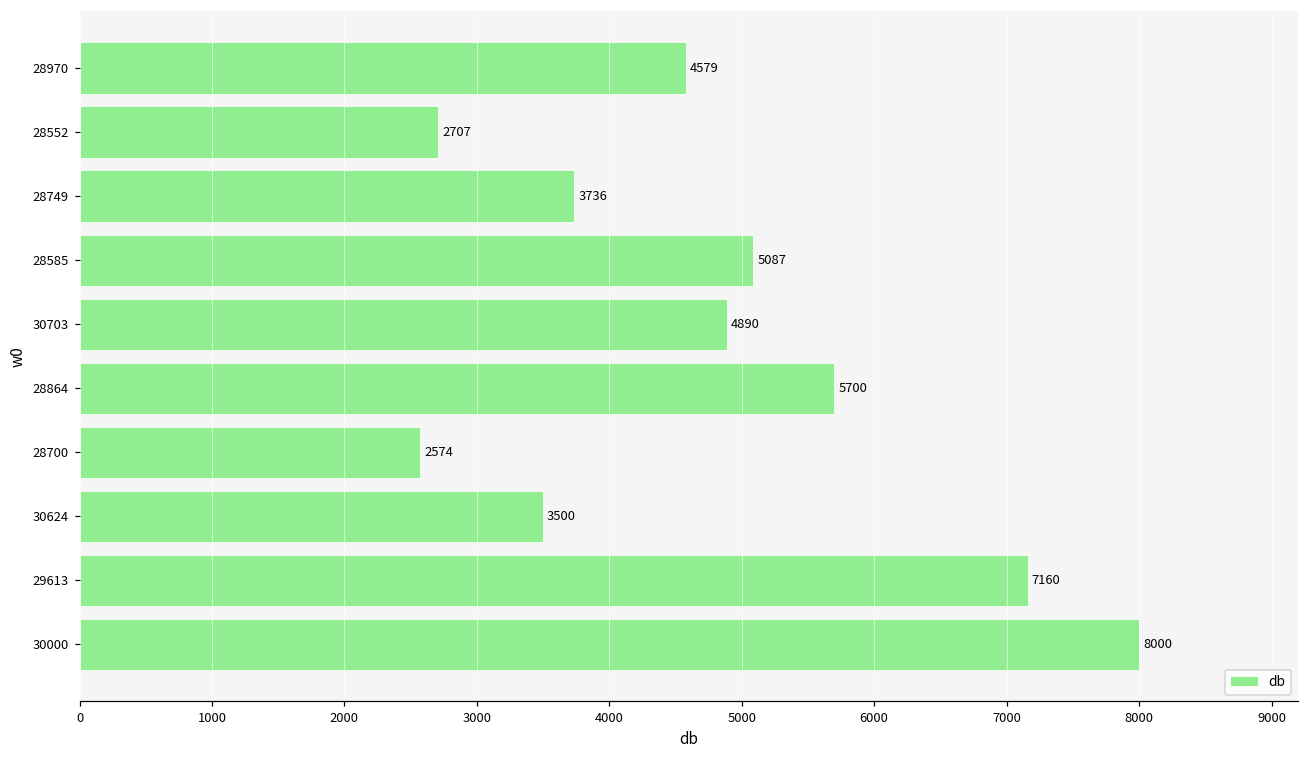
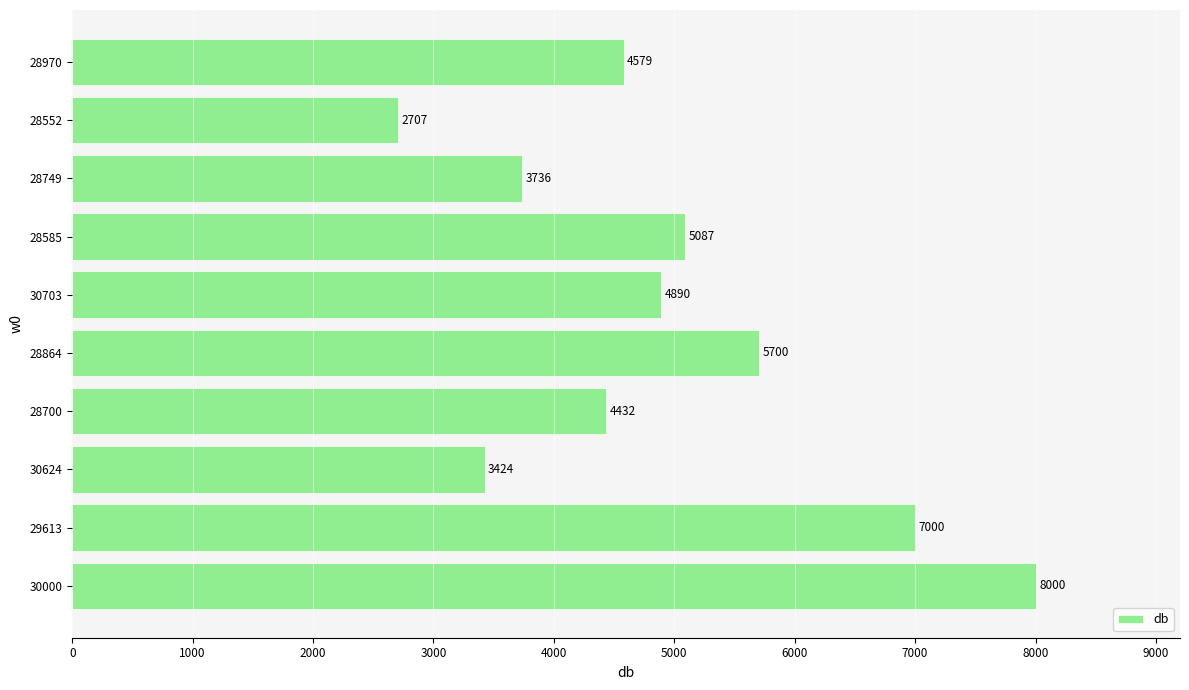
28700: 2574 -> 4432
30624: 3500 -> 3424
29613: 7160 -> 7000
